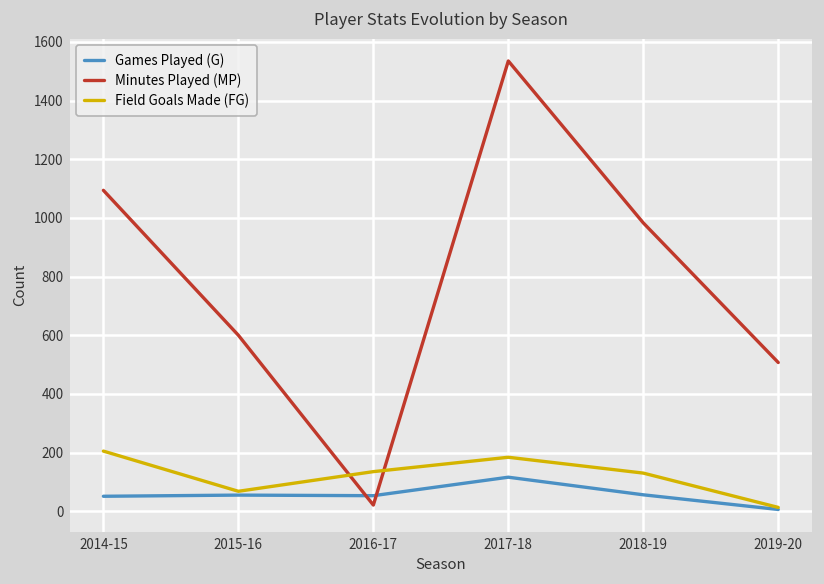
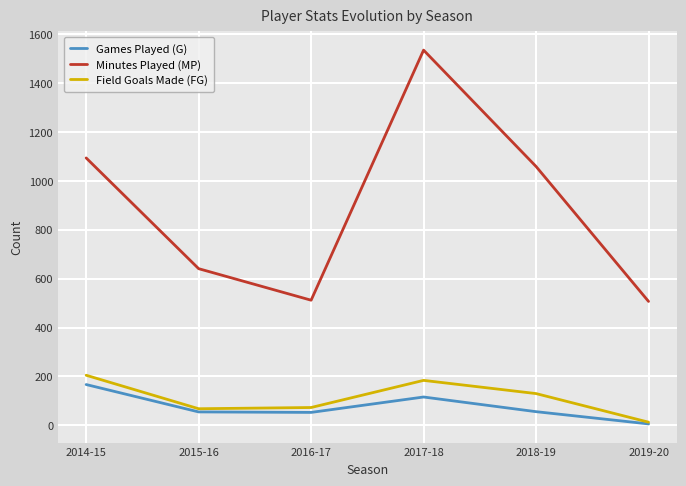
Games Played (G), 2014-15: 50 -> 170
Minutes Played (MP), 2015-16: 600 -> 640
Minutes Played (MP), 2016-17: 20 -> 510
Field Goals Made (FG), 2016-17: 140 -> 70
Minutes Played (MP), 2018-19: 980 -> 1060
